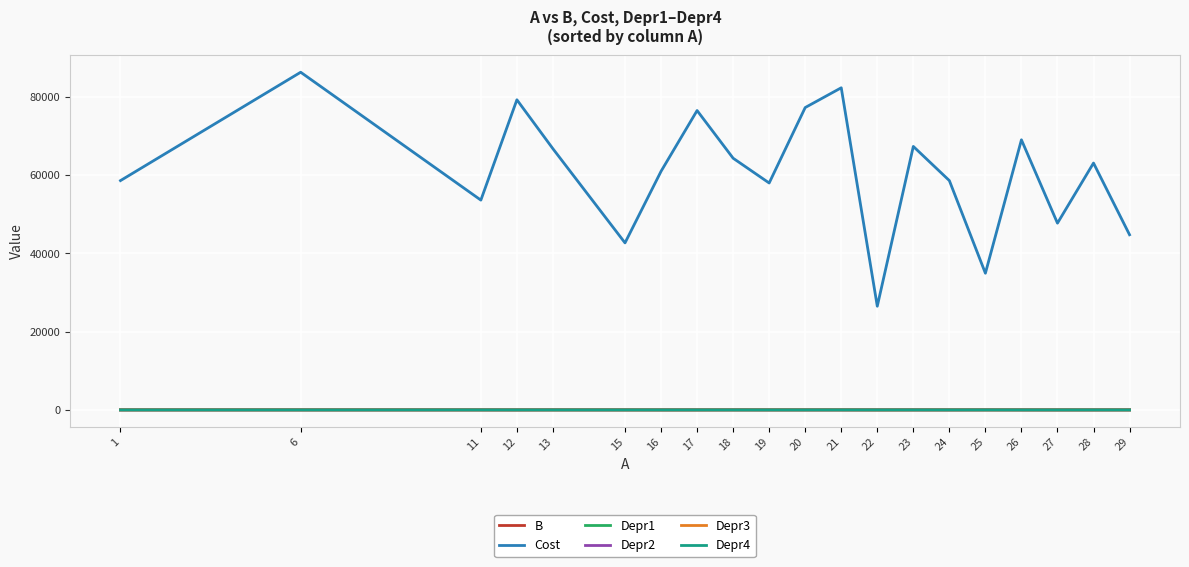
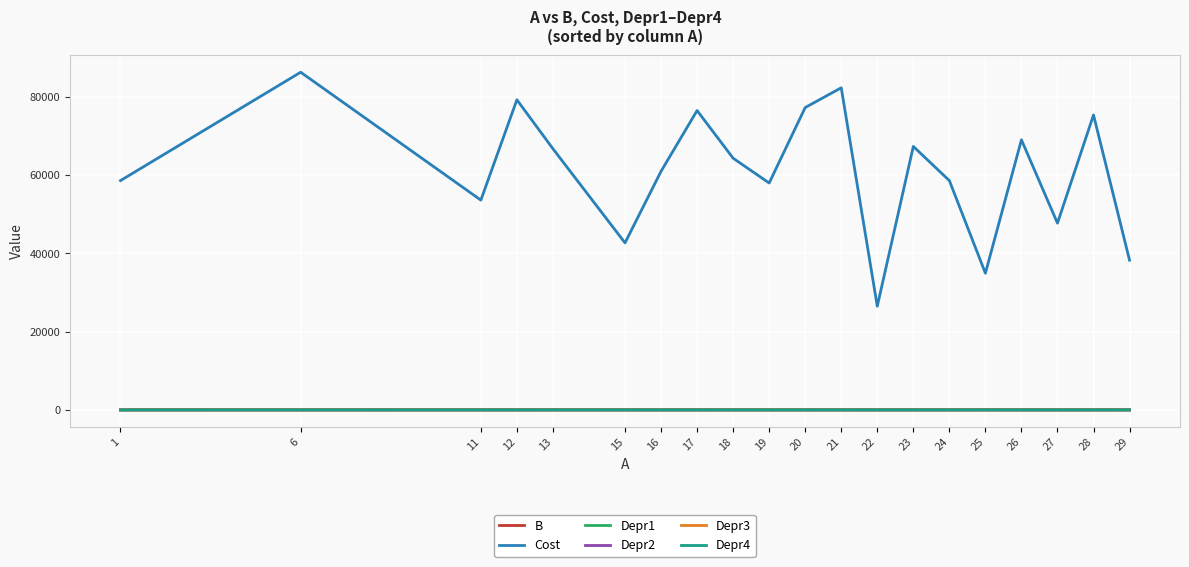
Cost, 28: 63000 -> 75000
Cost, 29: 45000 -> 38000
